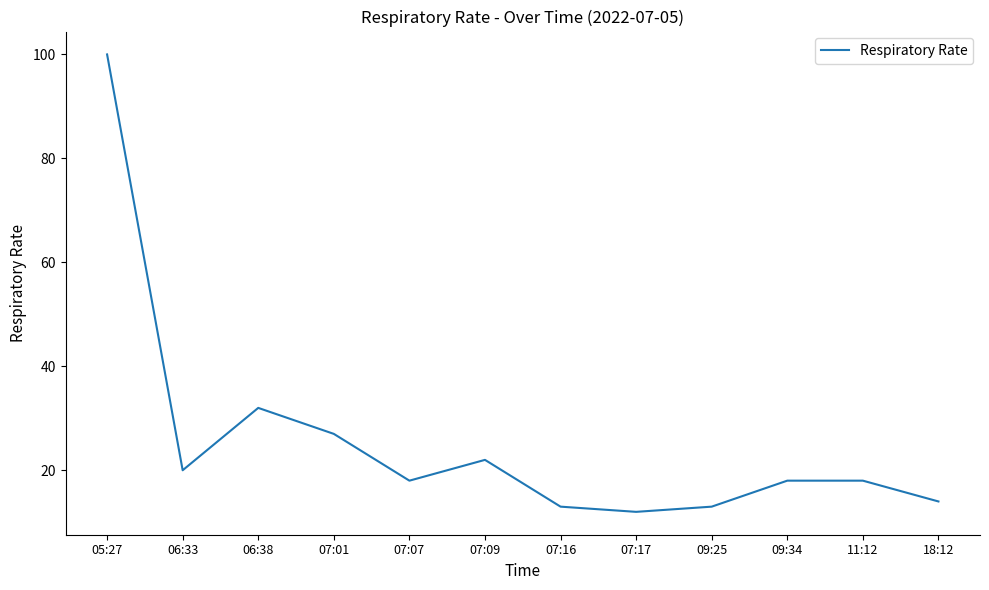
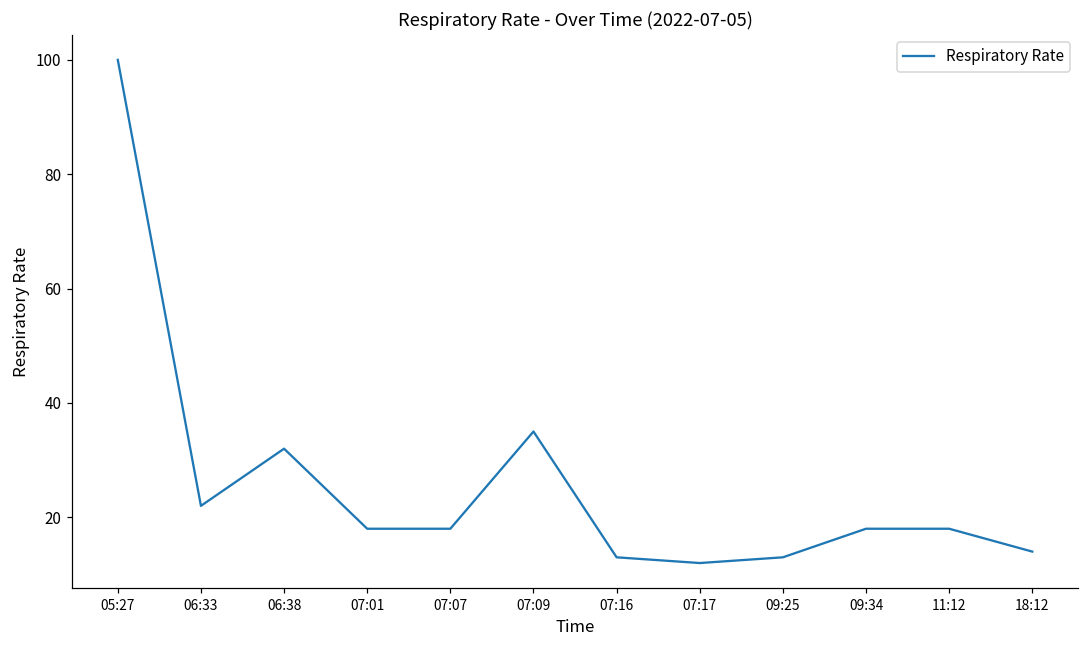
06:33: 20 -> 22
07:01: 27 -> 18
07:09: 22 -> 35
